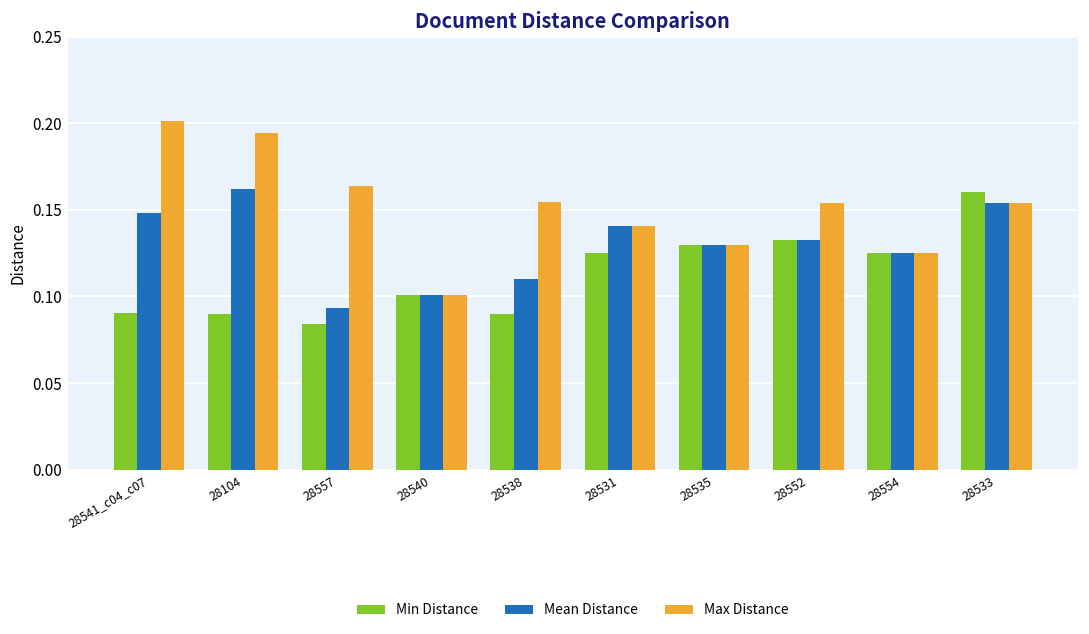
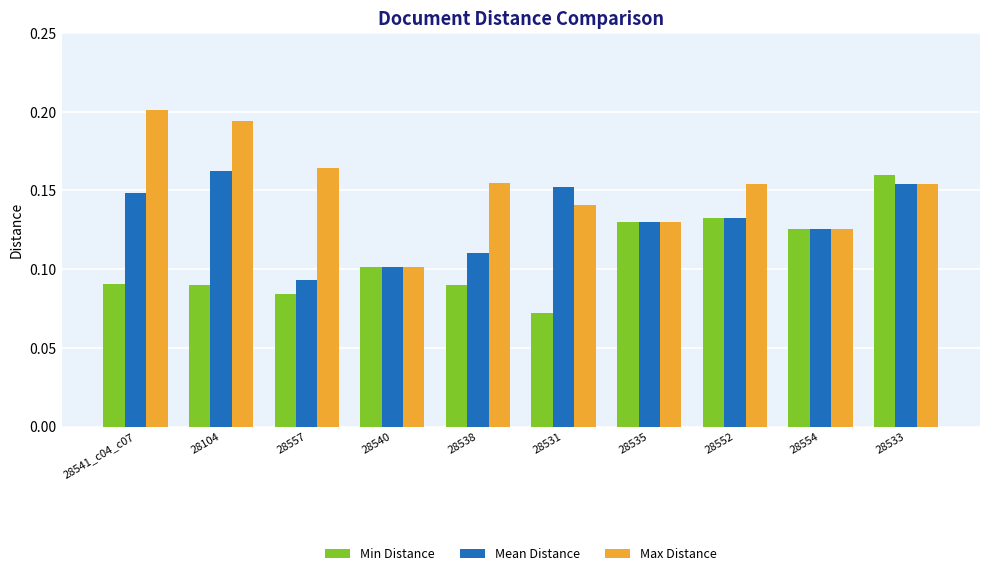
Min Distance, 28531: 0.125 -> 0.072
Mean Distance, 28531: 0.140 -> 0.152
